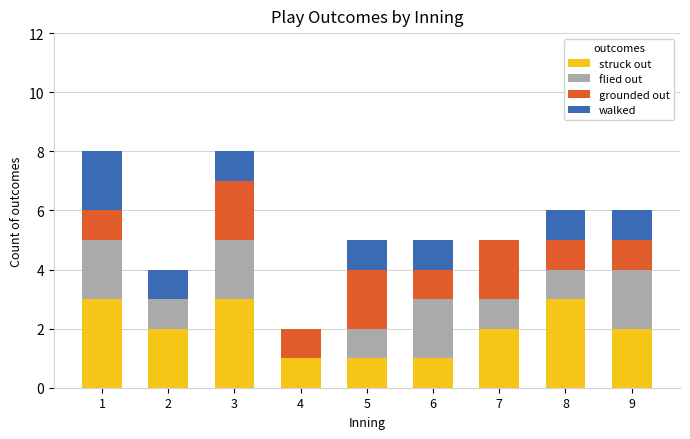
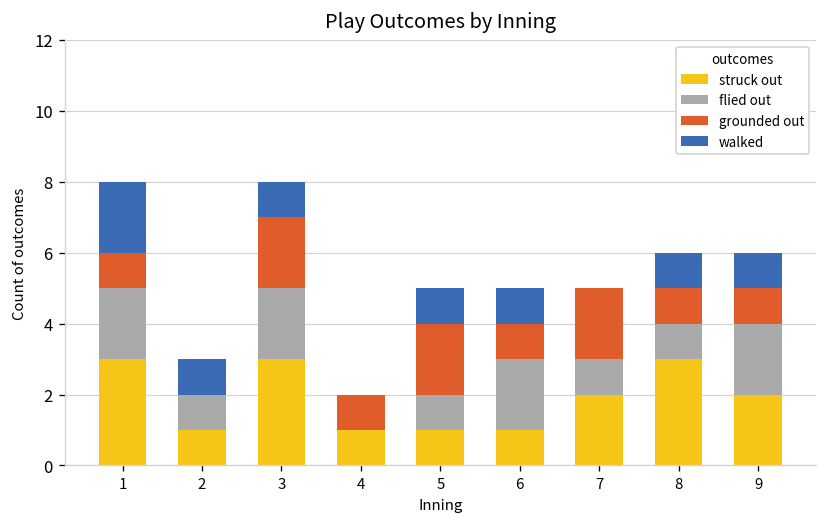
struck out, 2: 2 -> 1
